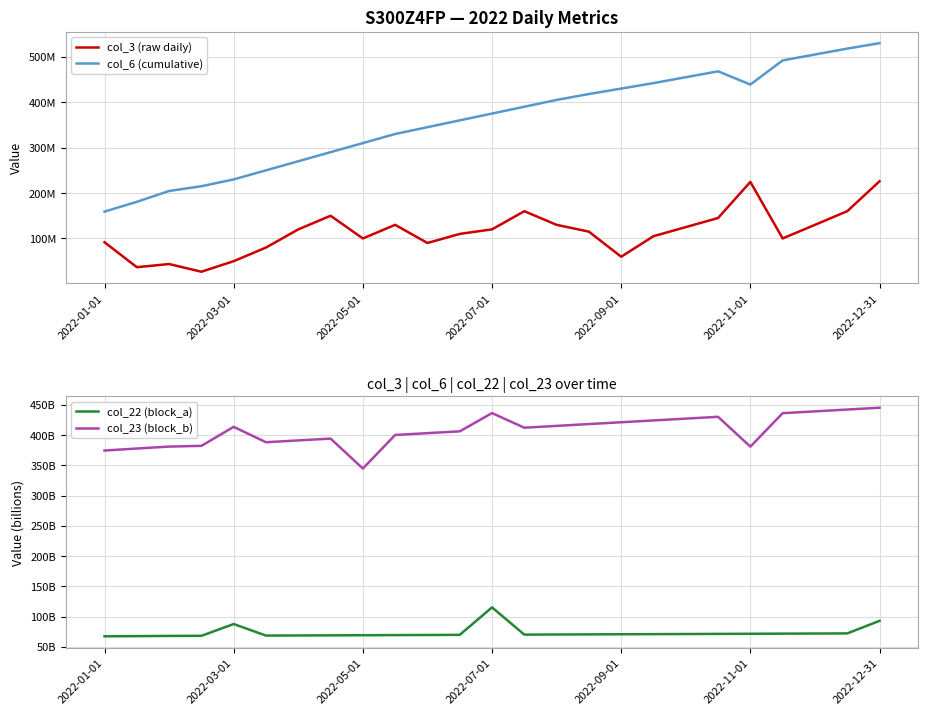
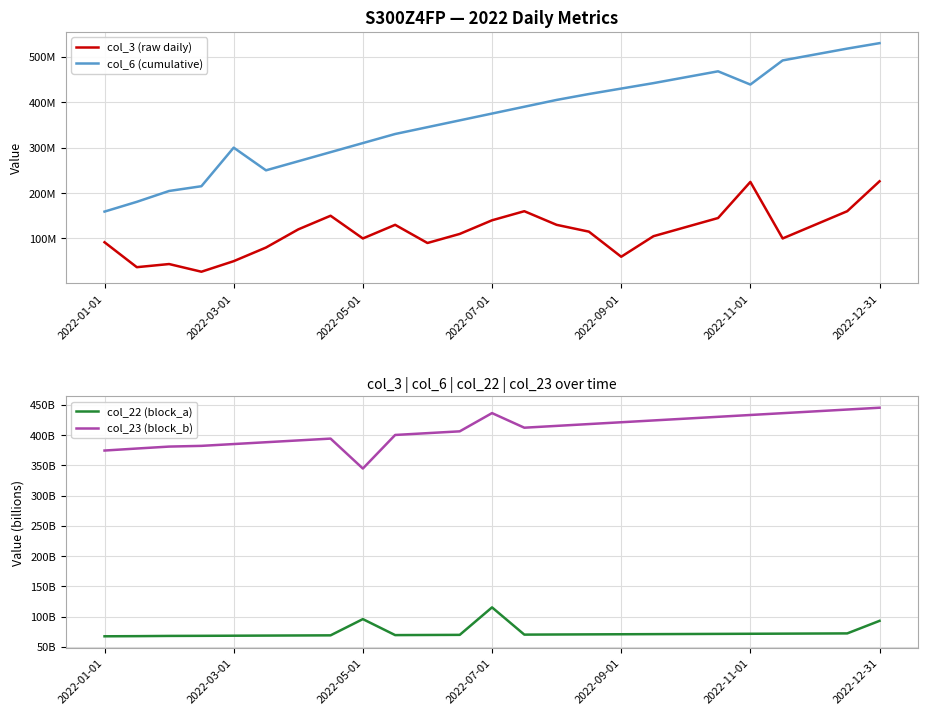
S300Z4FP — 2022 Daily Metrics, col_6 (cumulative), 2022-03-01: 230000000 -> 300000000
S300Z4FP — 2022 Daily Metrics, col_3 (raw daily), 2022-07-01: 120000000 -> 140000000
col_3 | col_6 | col_22 | col_23 over time, col_22 (block_a), 2022-03-01: 90000000000 -> 70000000000
col_3 | col_6 | col_22 | col_23 over time, col_23 (block_b), 2022-03-01: 410000000000 -> 390000000000
col_3 | col_6 | col_22 | col_23 over time, col_22 (block_a), 2022-05-01: 70000000000 -> 100000000000
col_3 | col_6 | col_22 | col_23 over time, col_23 (block_b), 2022-11-01: 380000000000 -> 430000000000
